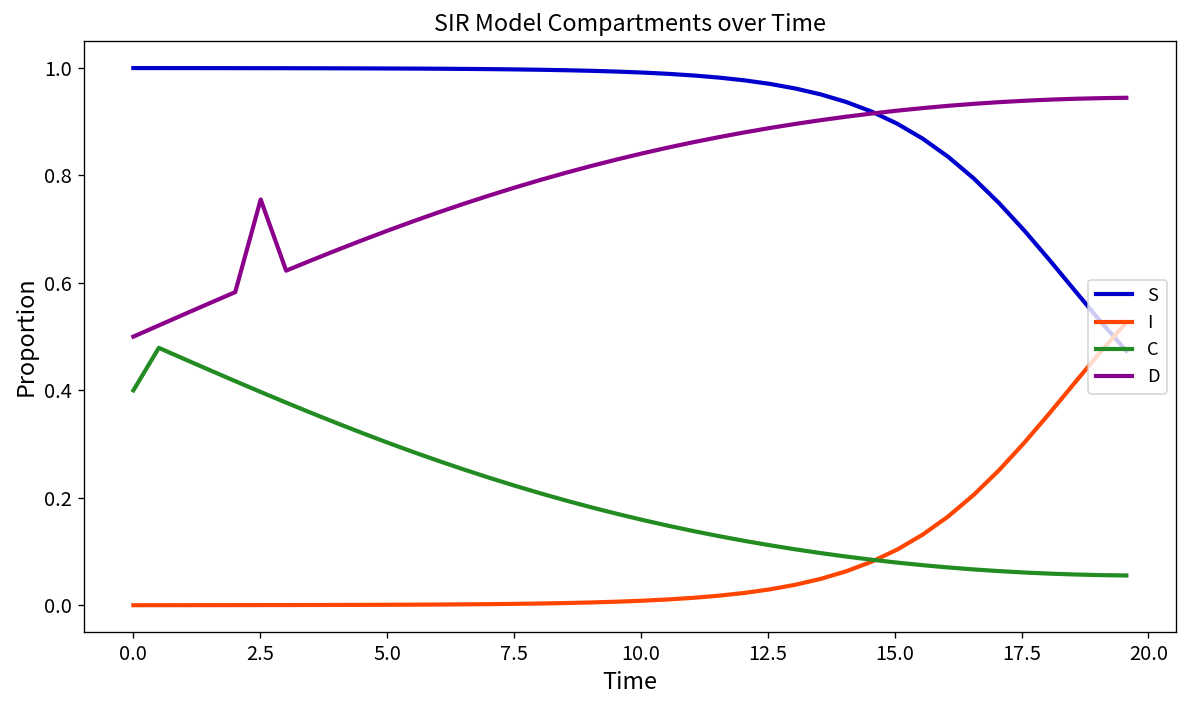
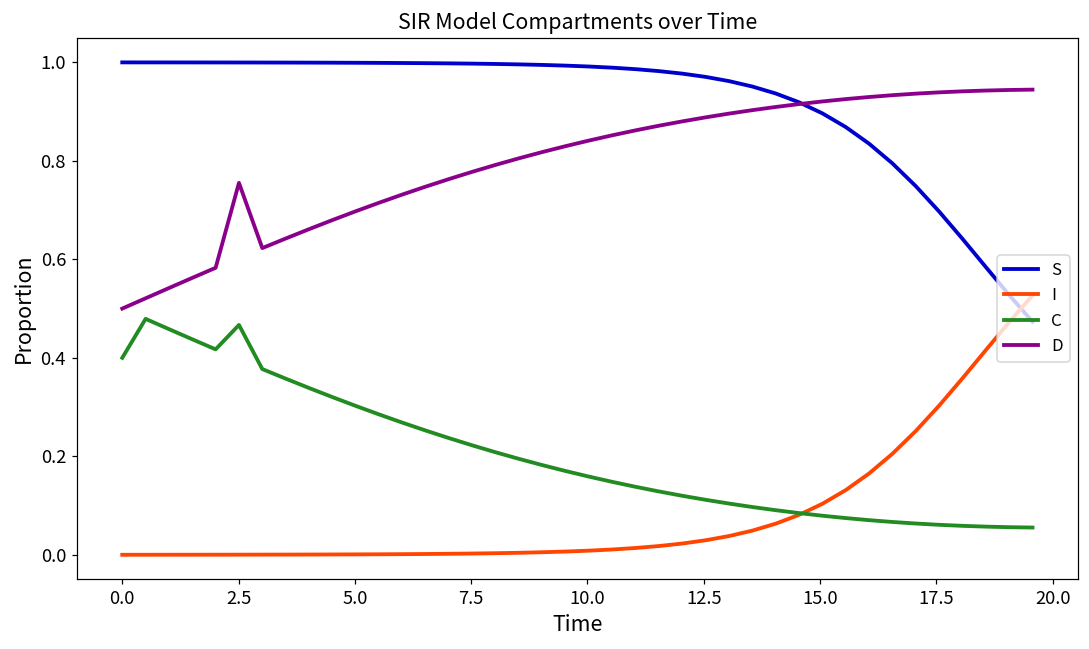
C, 2.5: 0.40 -> 0.47
